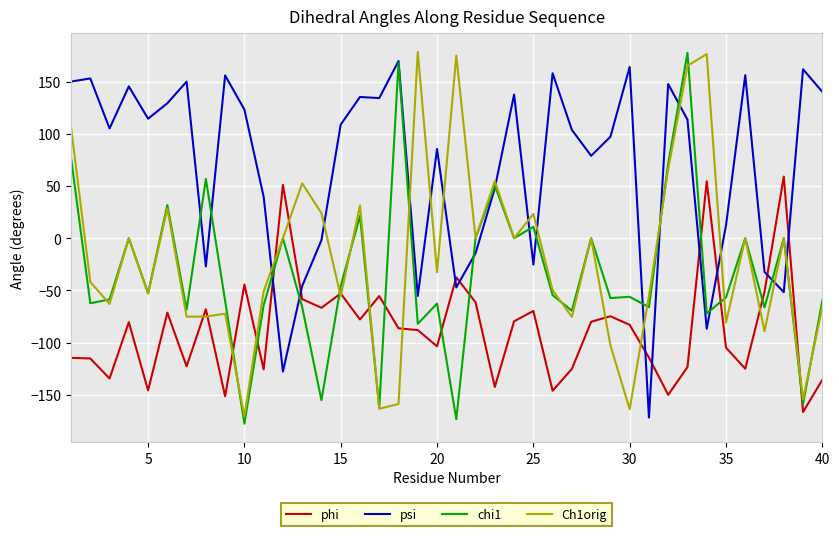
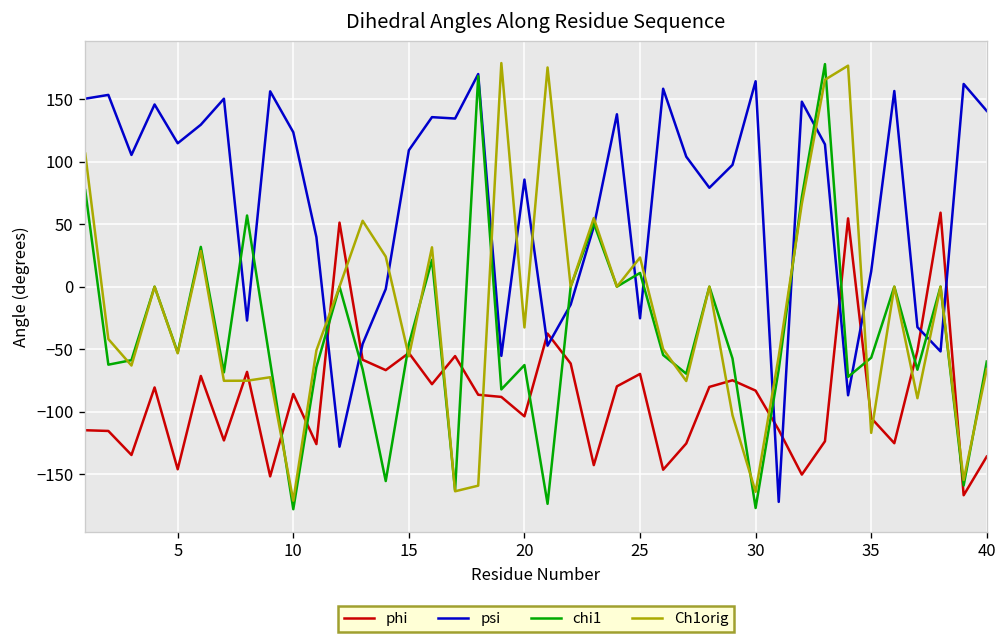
phi, 10: -44 -> -86
chi1, 30: -56 -> -177
Ch1orig, 35: -81 -> -117
